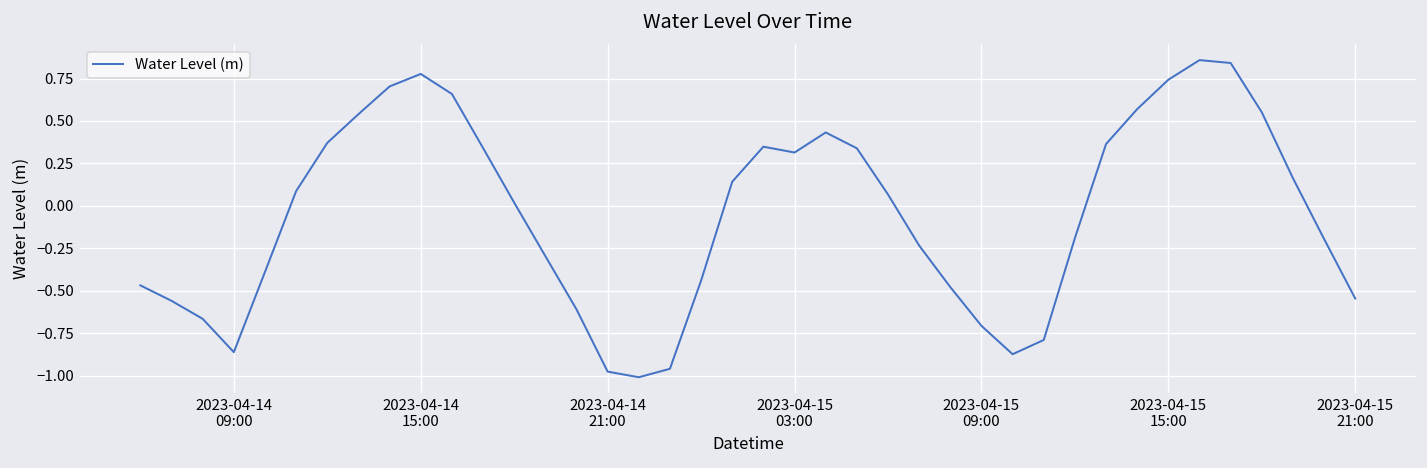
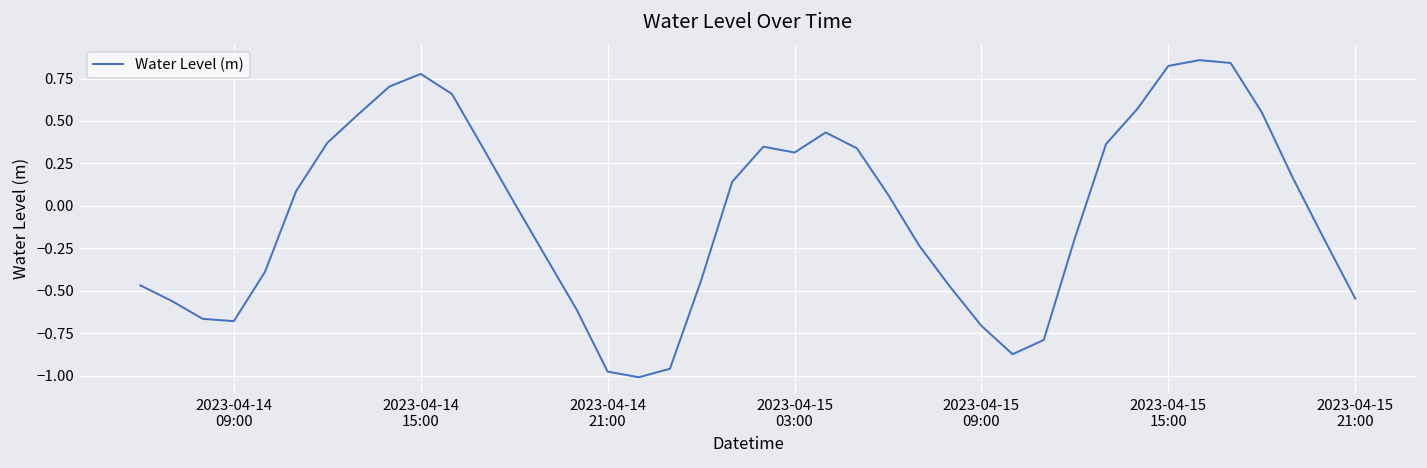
2023-04-14 09:00: -0.86 -> -0.68
2023-04-15 15:00: 0.74 -> 0.82
